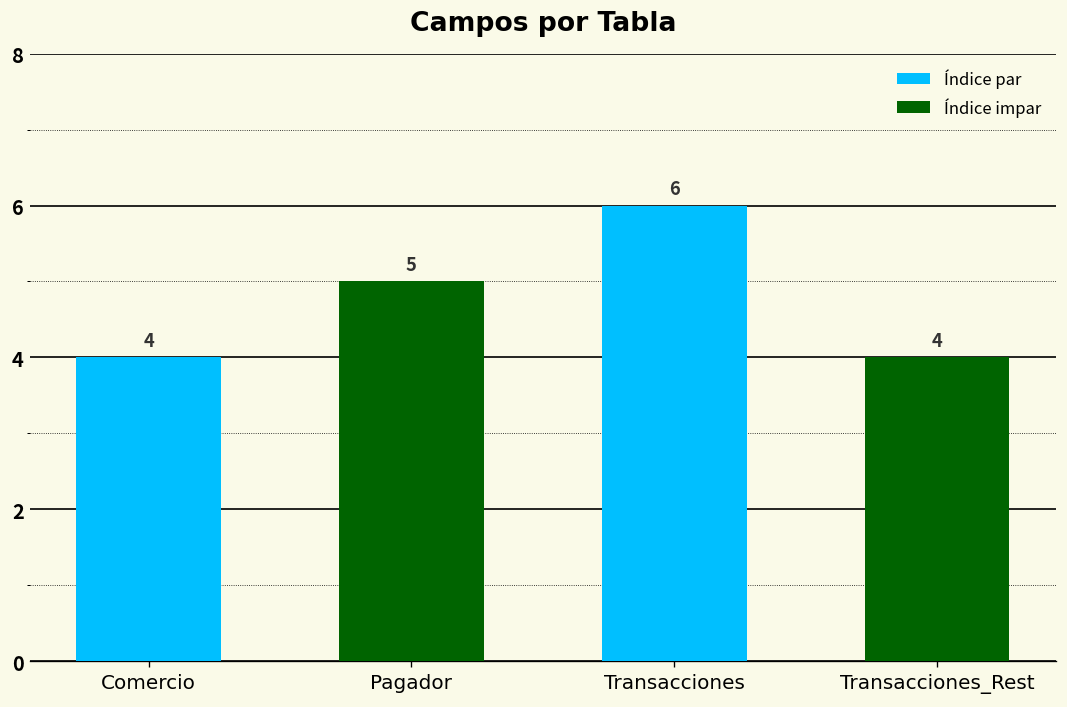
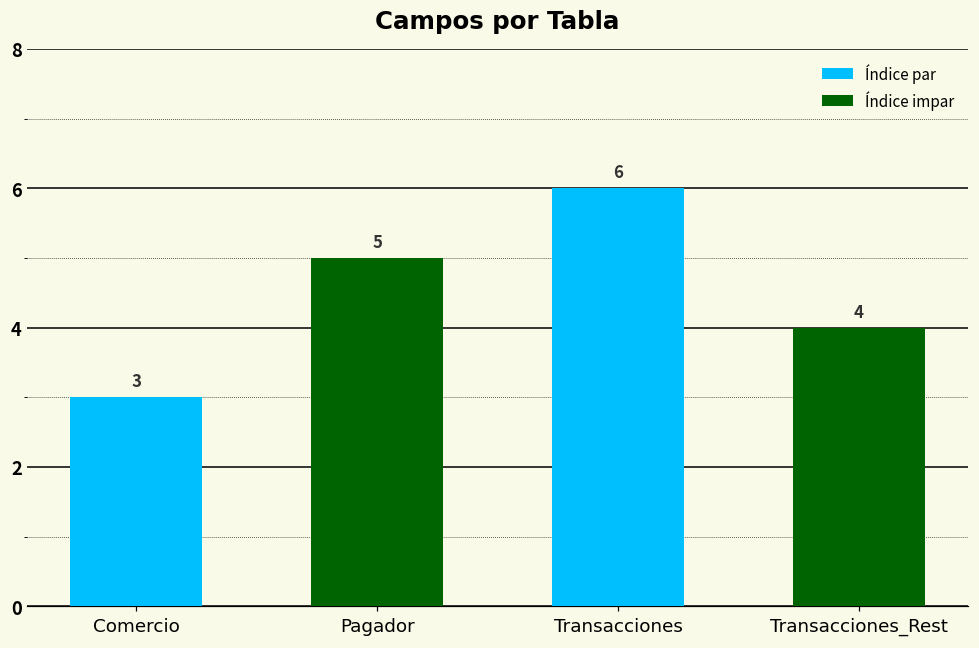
Comercio: 4 -> 3
